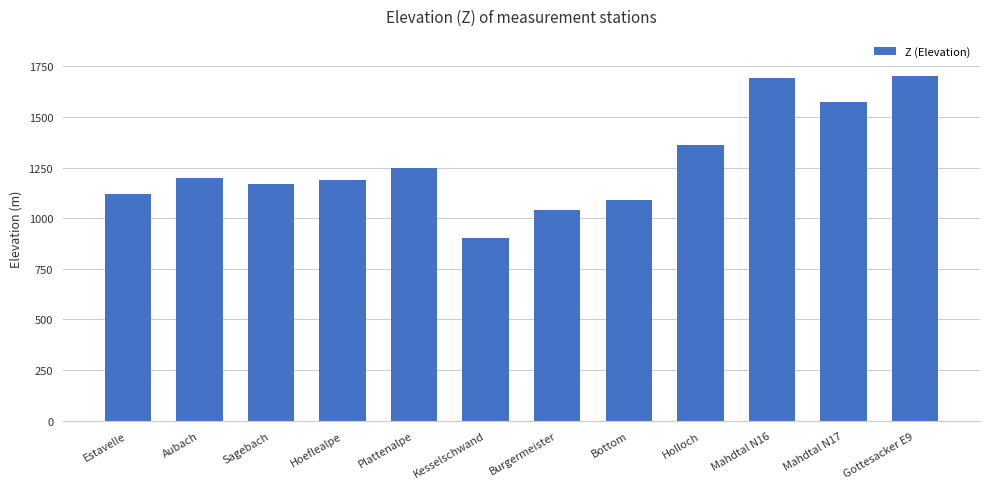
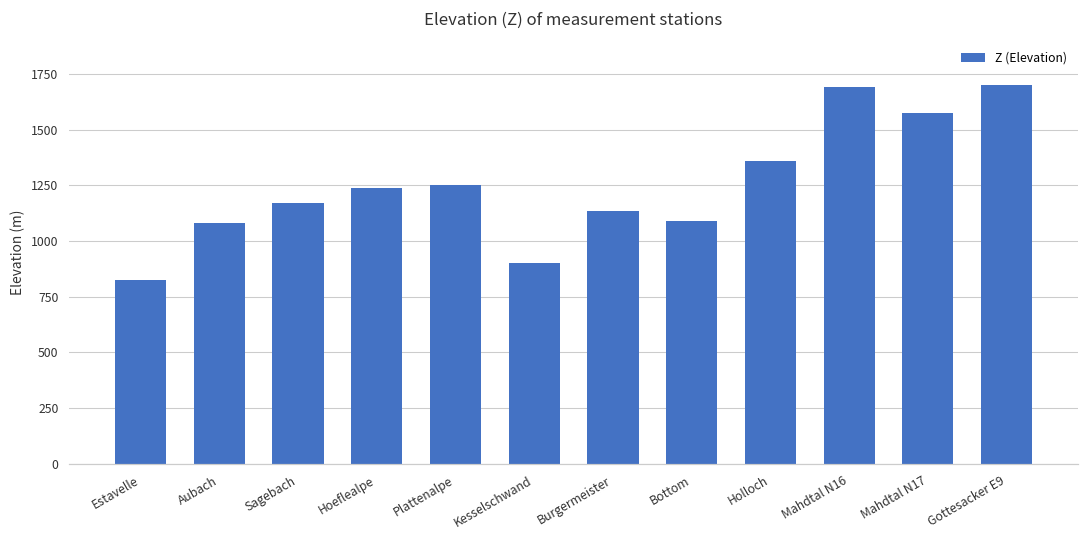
Estavelle: 1120 -> 830
Aubach: 1200 -> 1080
Hoeflealpe: 1190 -> 1240
Burgermeister: 1040 -> 1140
